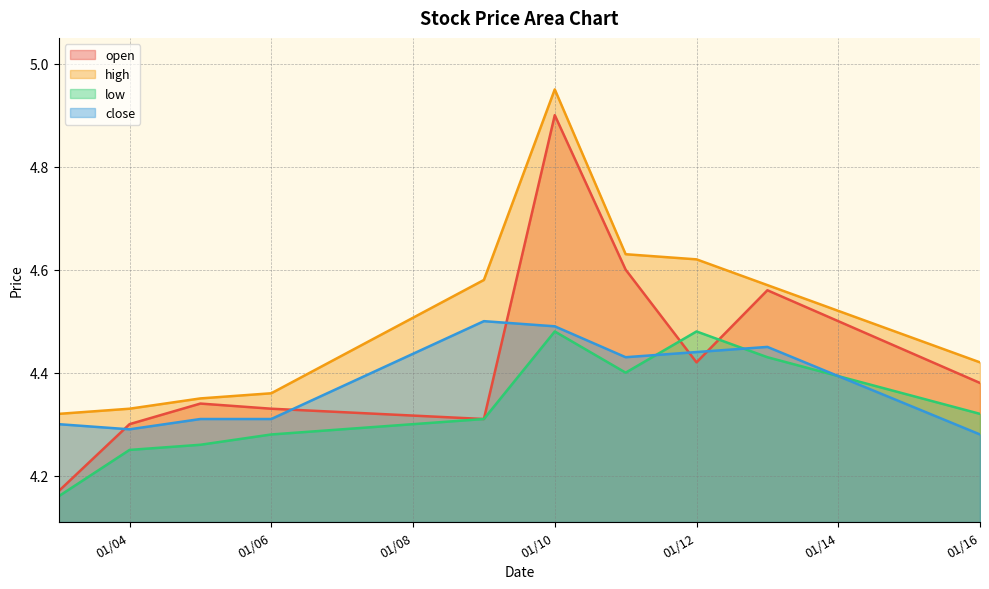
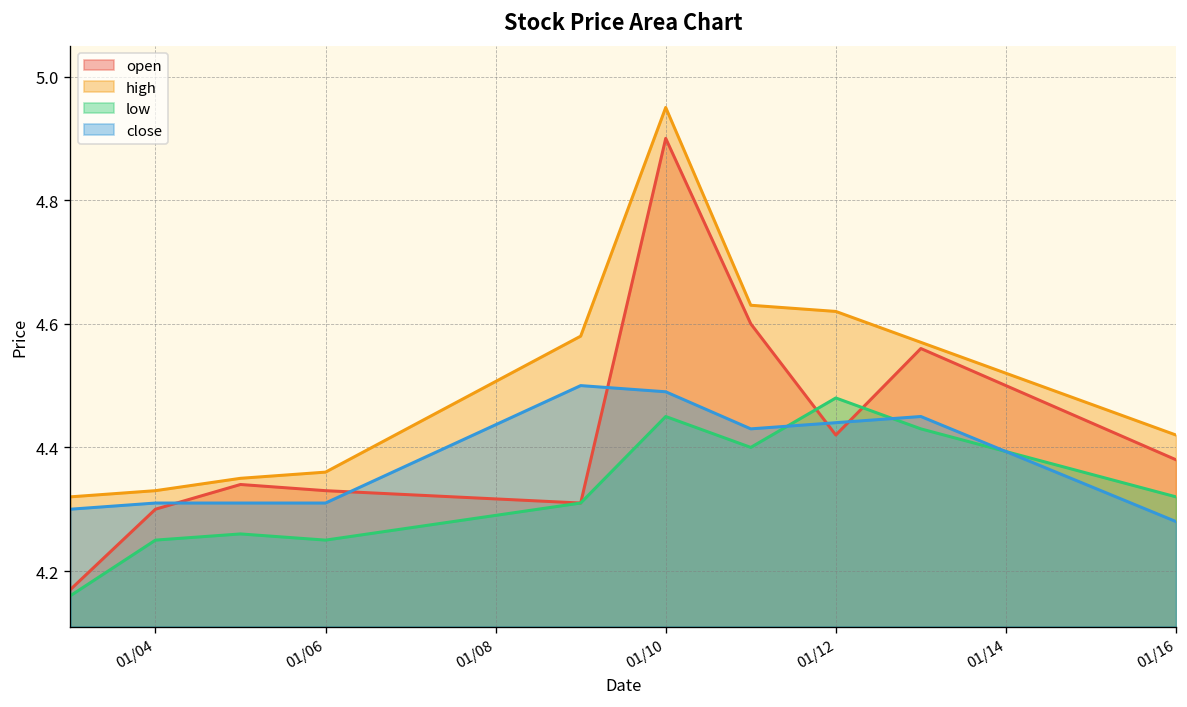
close, 01/04: 4.29 -> 4.31
low, 01/06: 4.28 -> 4.25
low, 01/10: 4.48 -> 4.45
